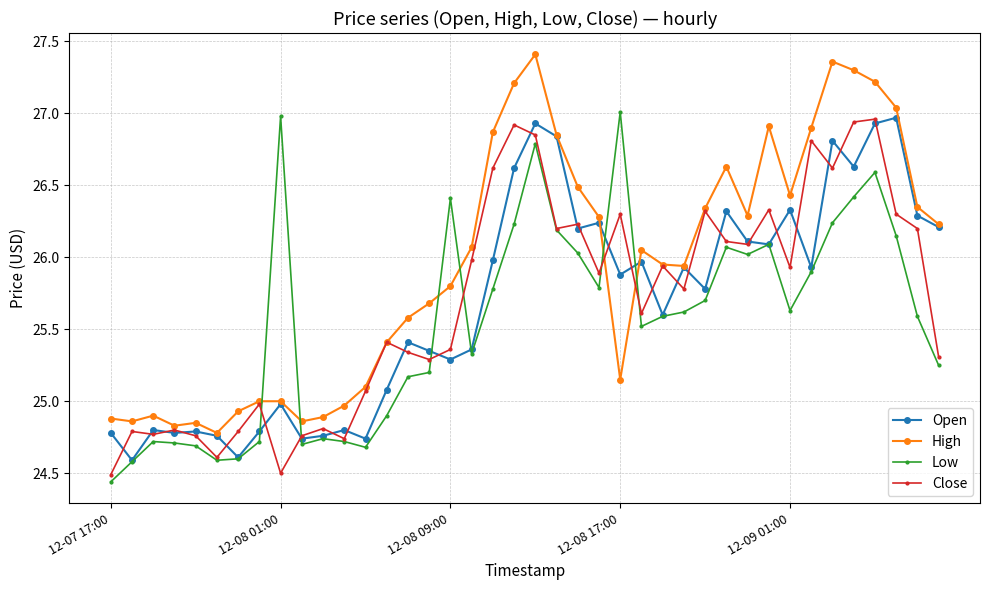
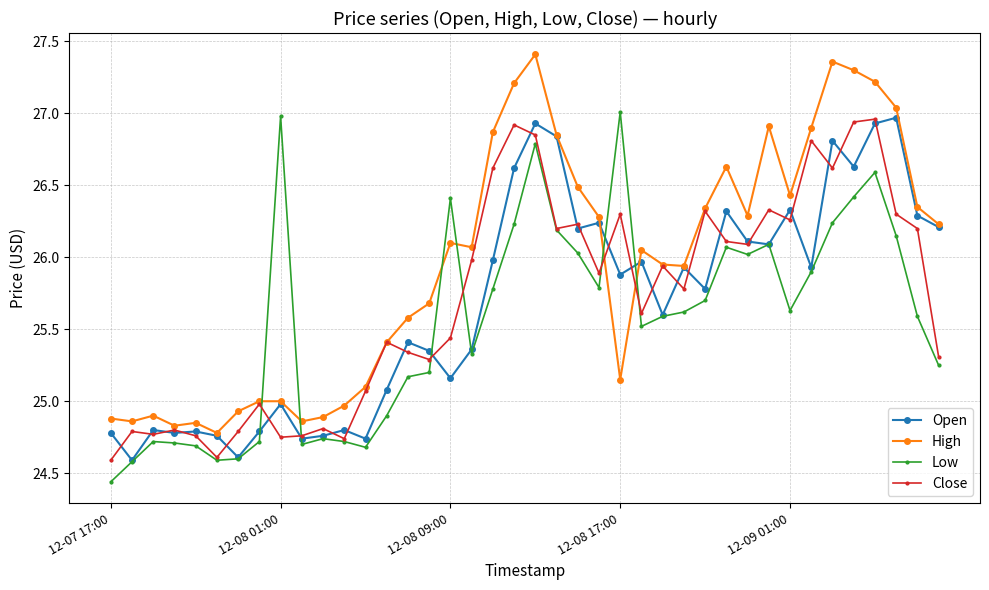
Close, 12-07 17:00: 24.49 -> 24.59
Close, 12-08 01:00: 24.50 -> 24.75
Open, 12-08 09:00: 25.29 -> 25.16
High, 12-08 09:00: 25.8 -> 26.1
Close, 12-08 09:00: 25.36 -> 25.44
Close, 12-09 01:00: 25.93 -> 26.26
